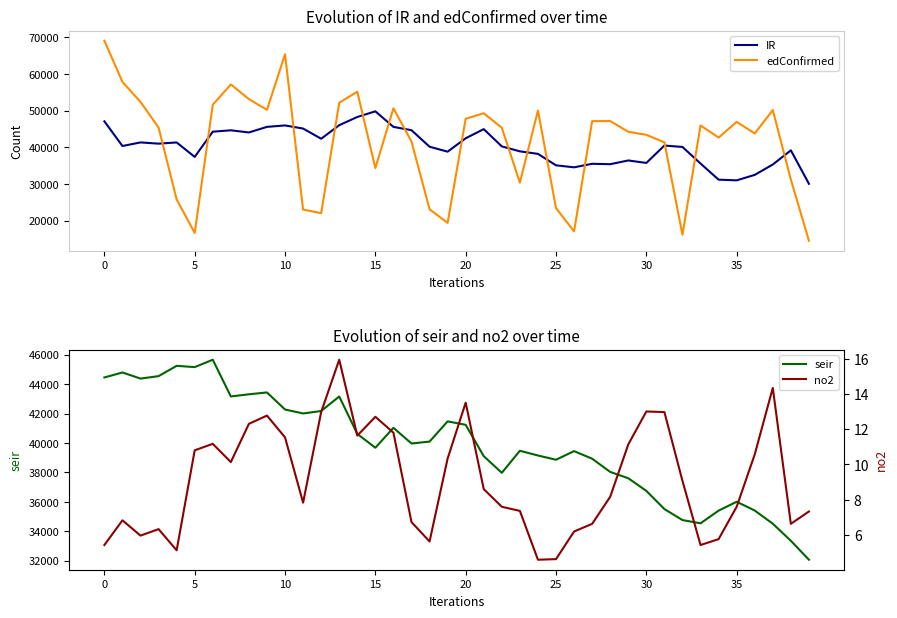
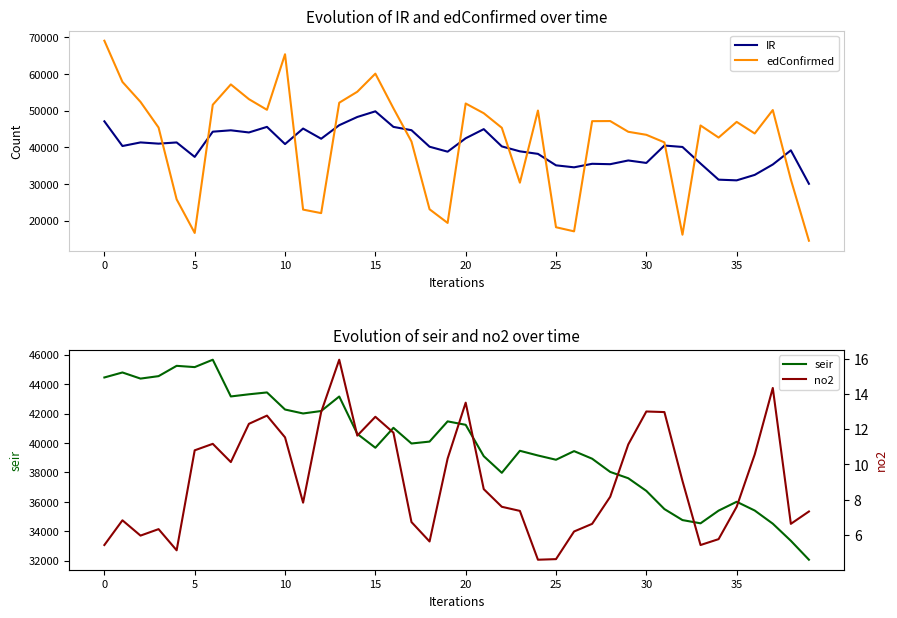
Evolution of IR and edConfirmed over time, IR, 10: 46000 -> 41000
Evolution of IR and edConfirmed over time, edConfirmed, 15: 34000 -> 60000
Evolution of IR and edConfirmed over time, edConfirmed, 20: 48000 -> 52000
Evolution of IR and edConfirmed over time, edConfirmed, 25: 23000 -> 18000
